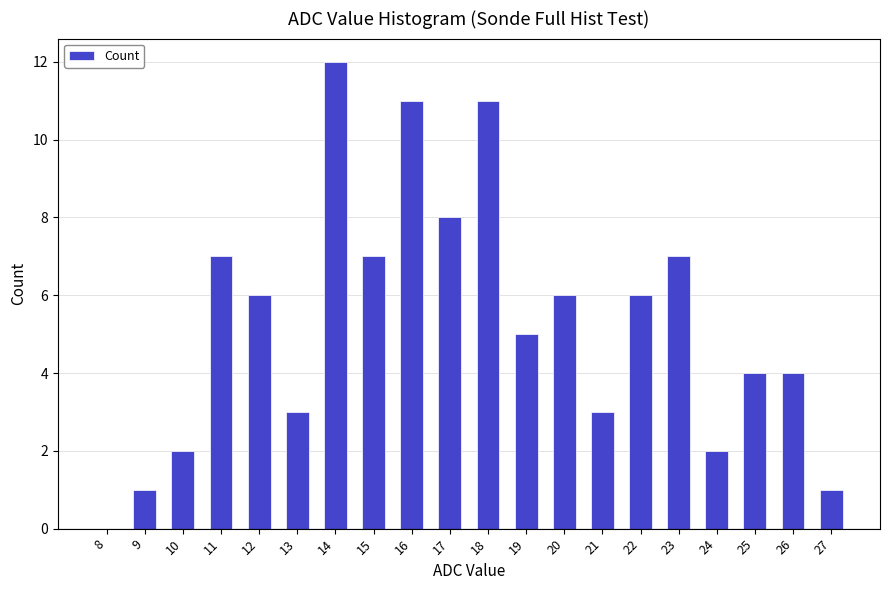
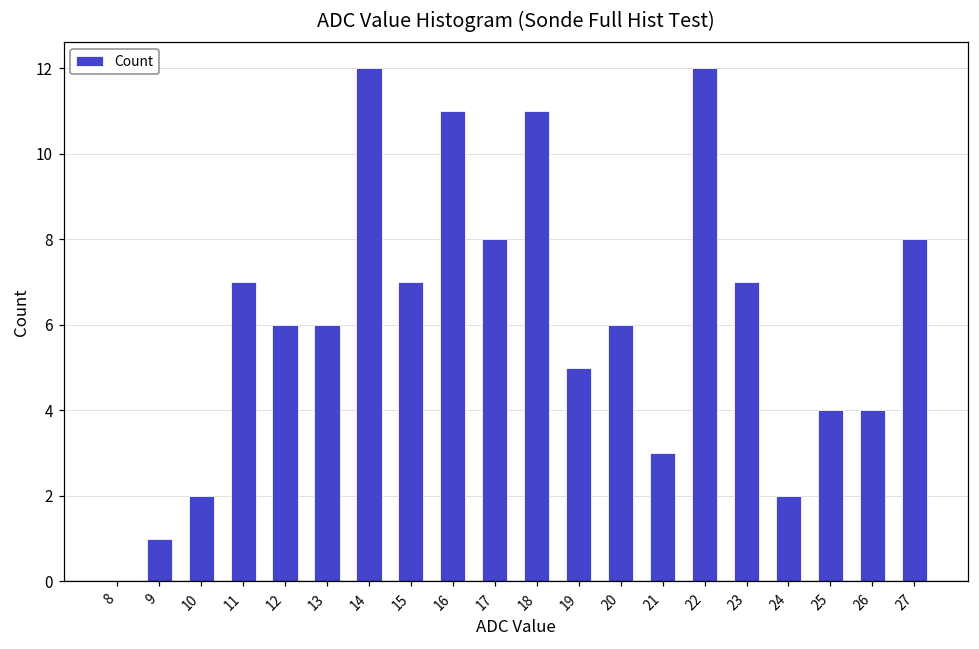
13: 3 -> 6
22: 6 -> 12
27: 1 -> 8
